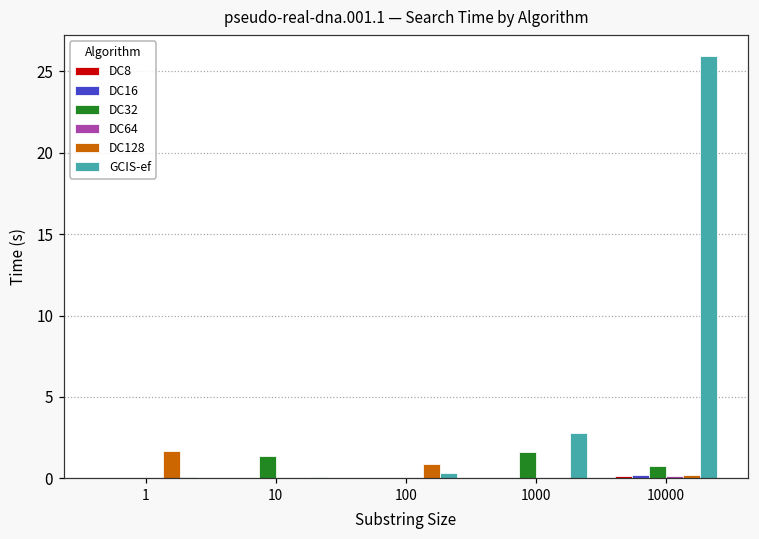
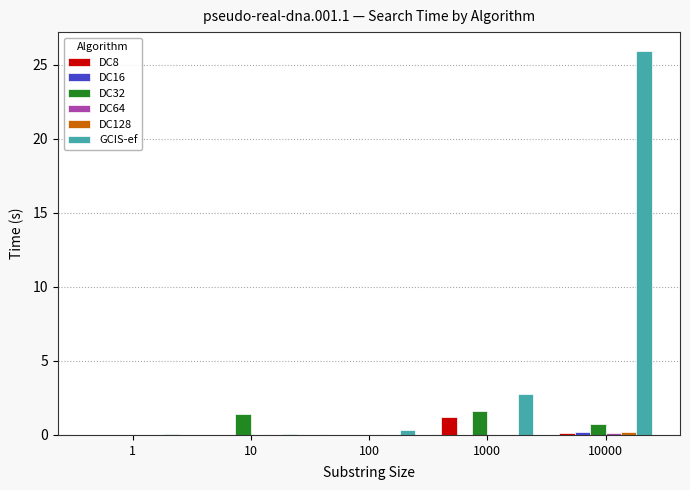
DC128, 1: 1.7 -> 0.0
DC128, 100: 0.9 -> 0.0
DC8, 1000: 0.0 -> 1.2
